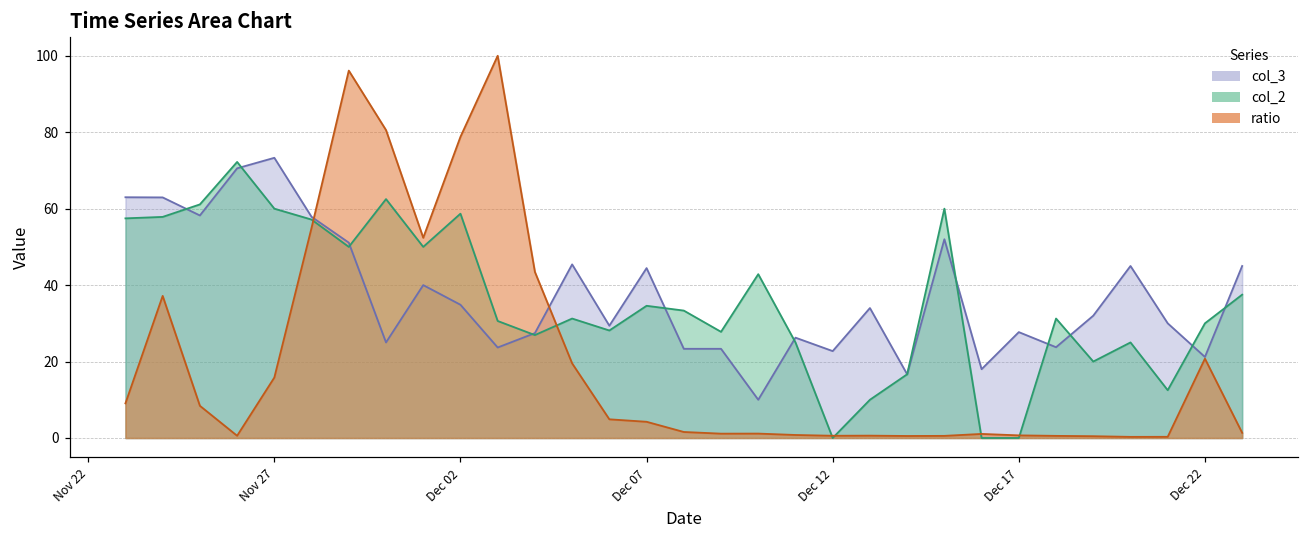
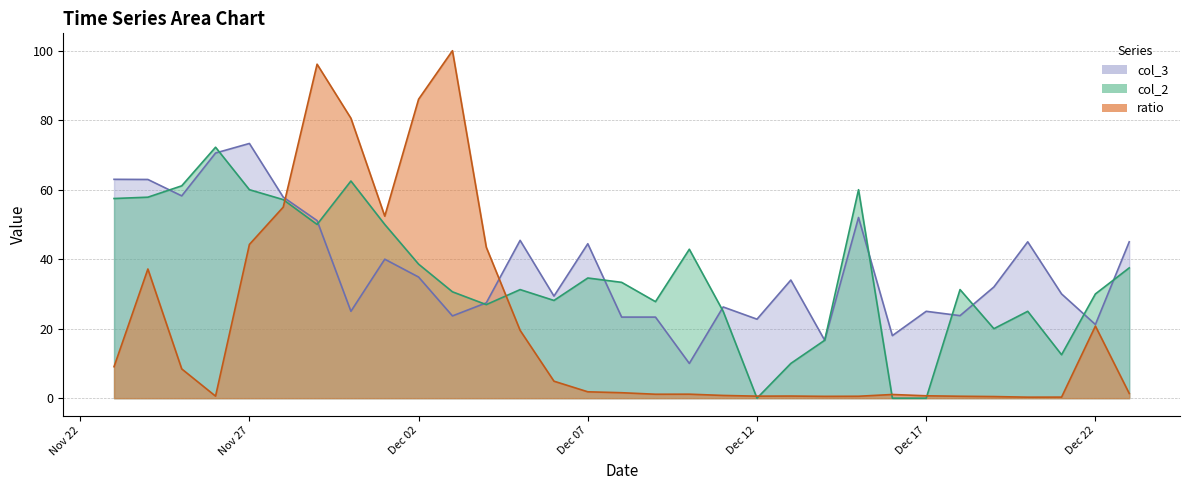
ratio, Nov 27: 16 -> 44
col_2, Dec 02: 59 -> 39
ratio, Dec 02: 79 -> 86
ratio, Dec 07: 4 -> 2
col_3, Dec 17: 28 -> 25
